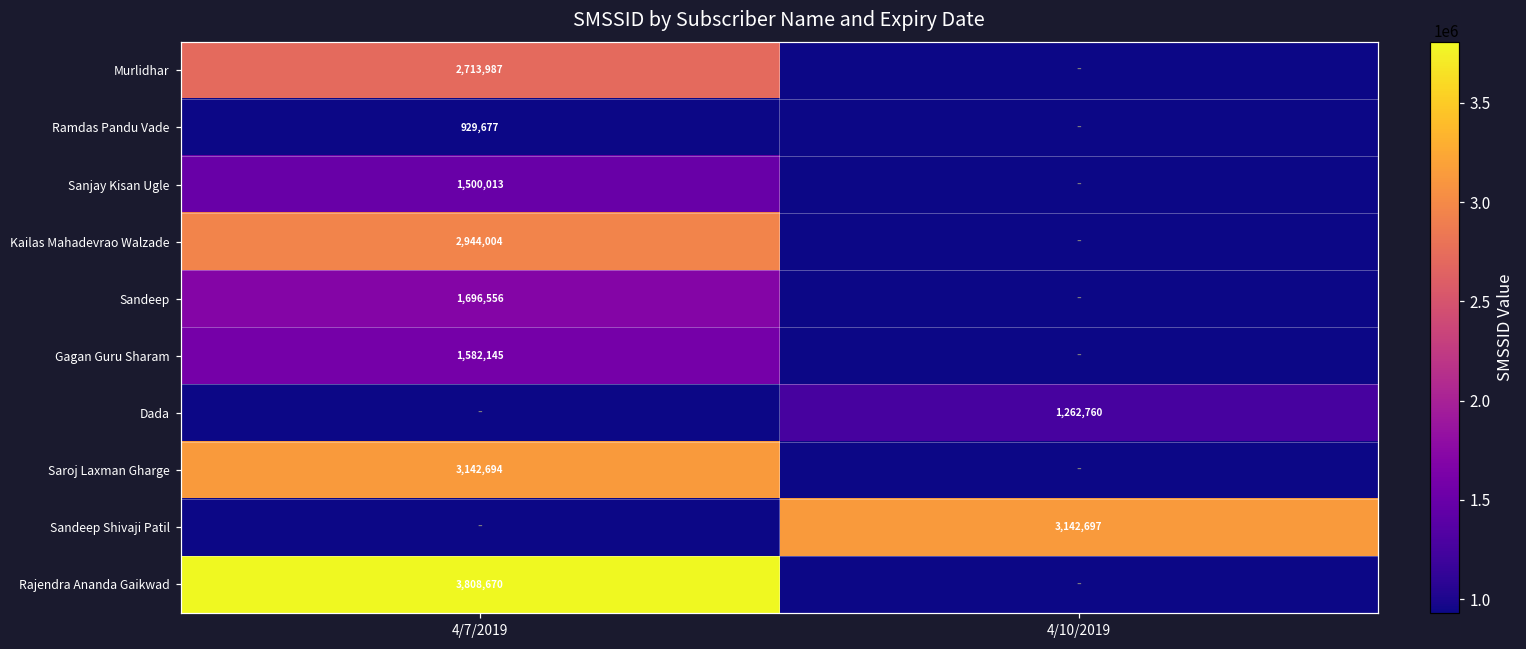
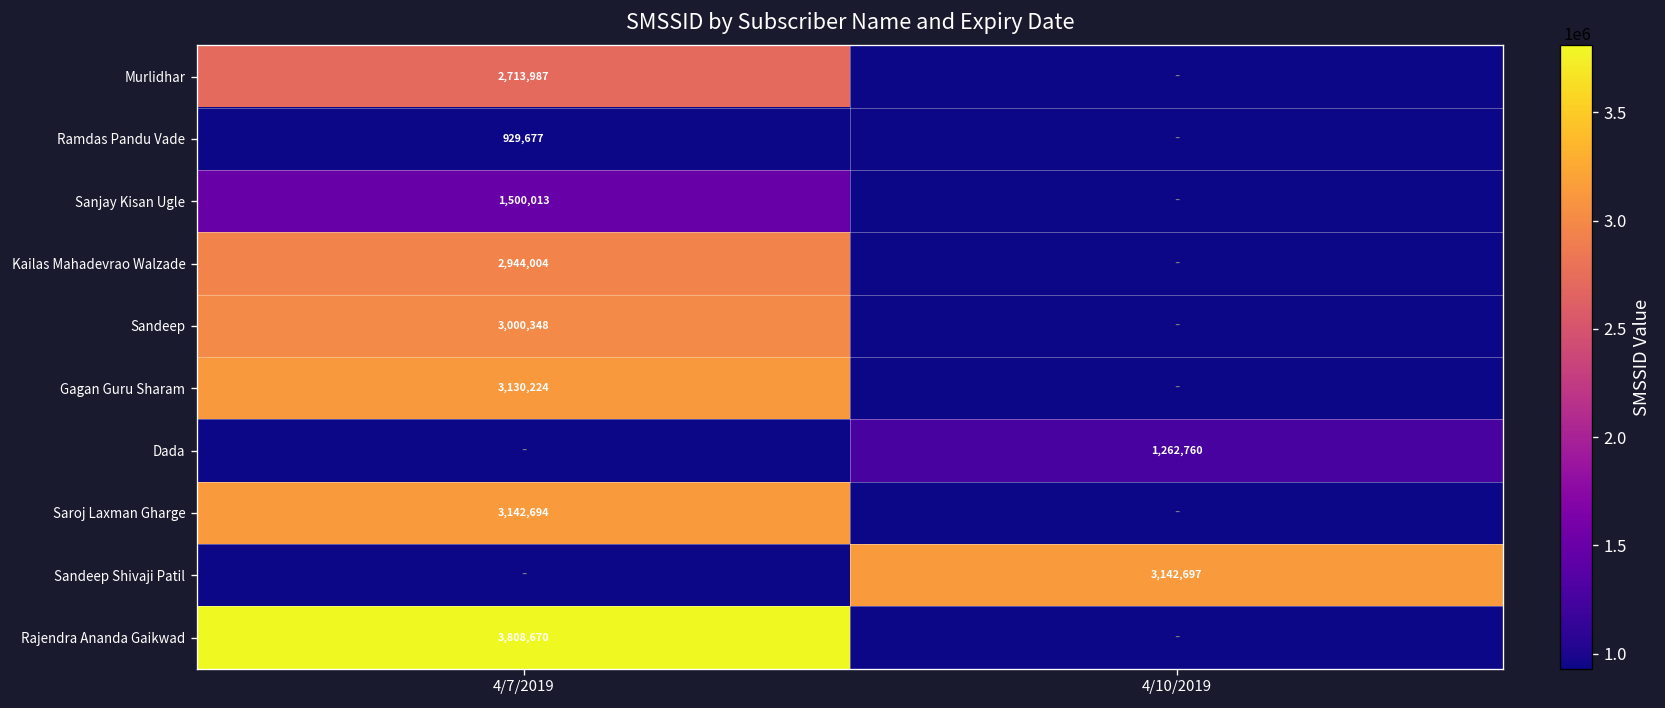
Sandeep, 4/7/2019: 1,696,556 -> 3,000,348
Gagan Guru Sharam, 4/7/2019: 1,582,145 -> 3,130,224
